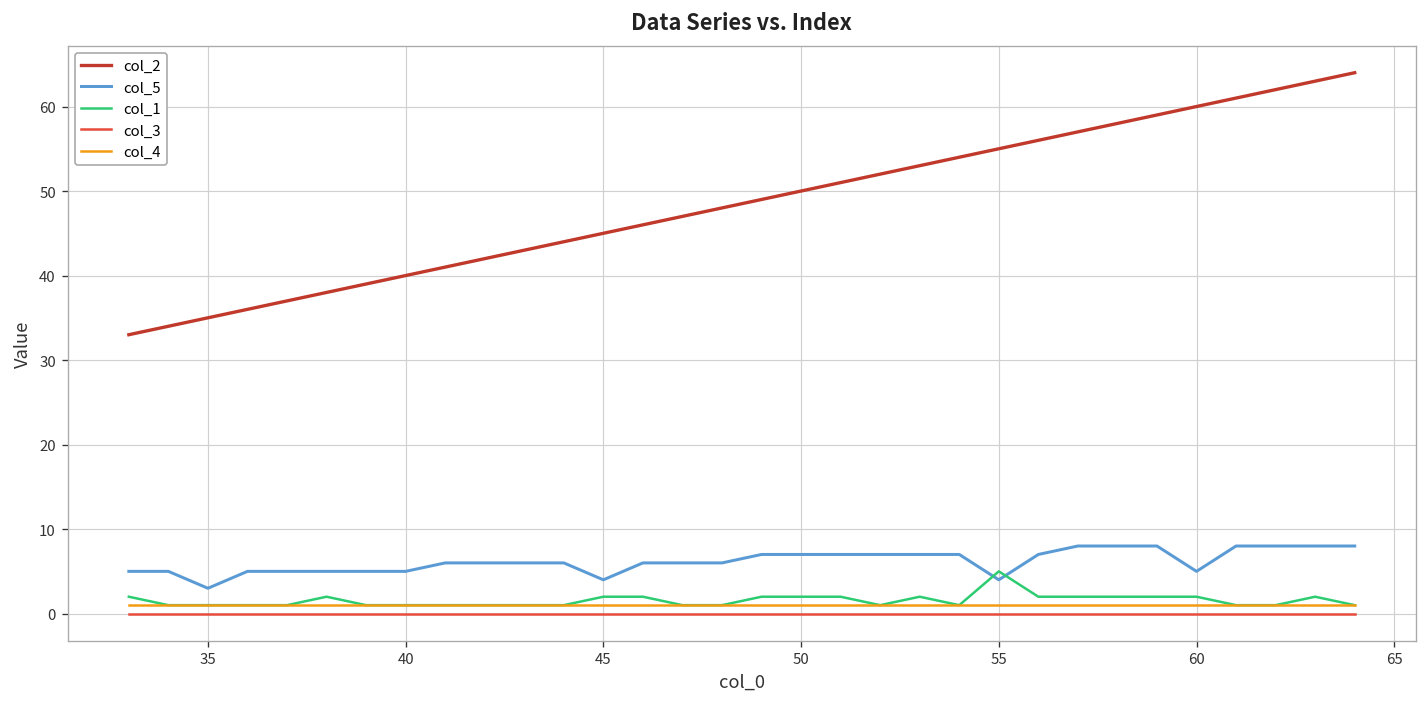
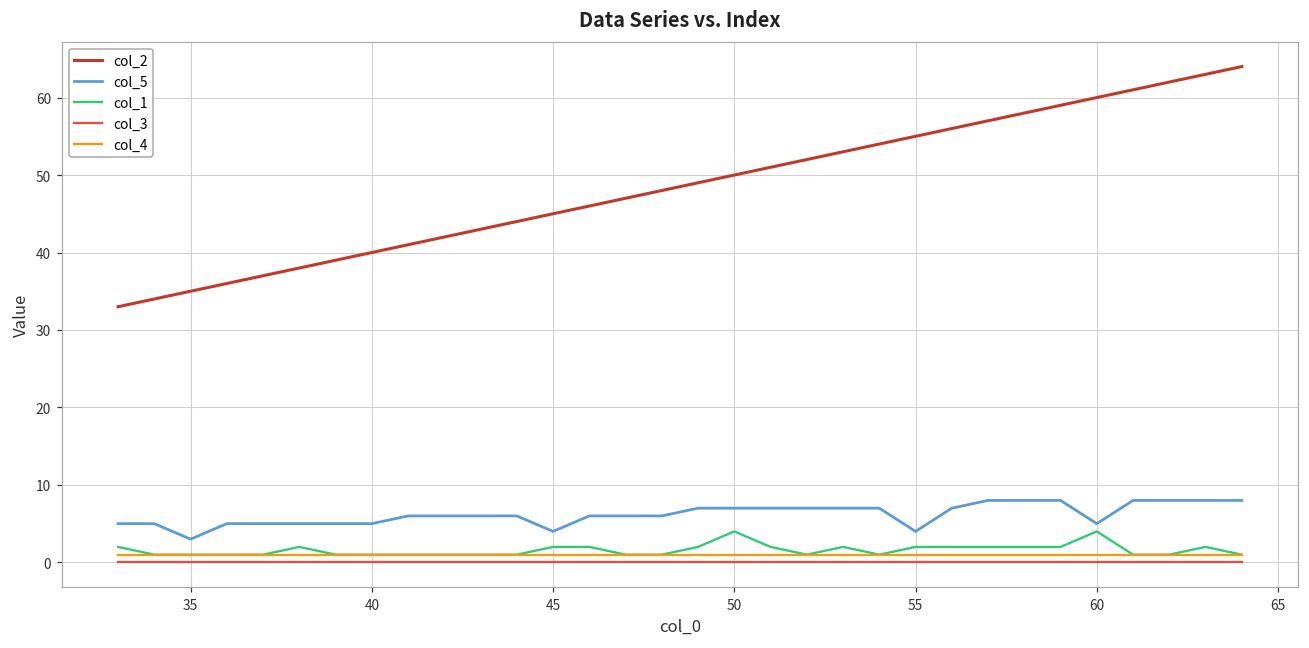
col_1, 50: 2 -> 4
col_1, 55: 5 -> 2
col_1, 60: 2 -> 4
